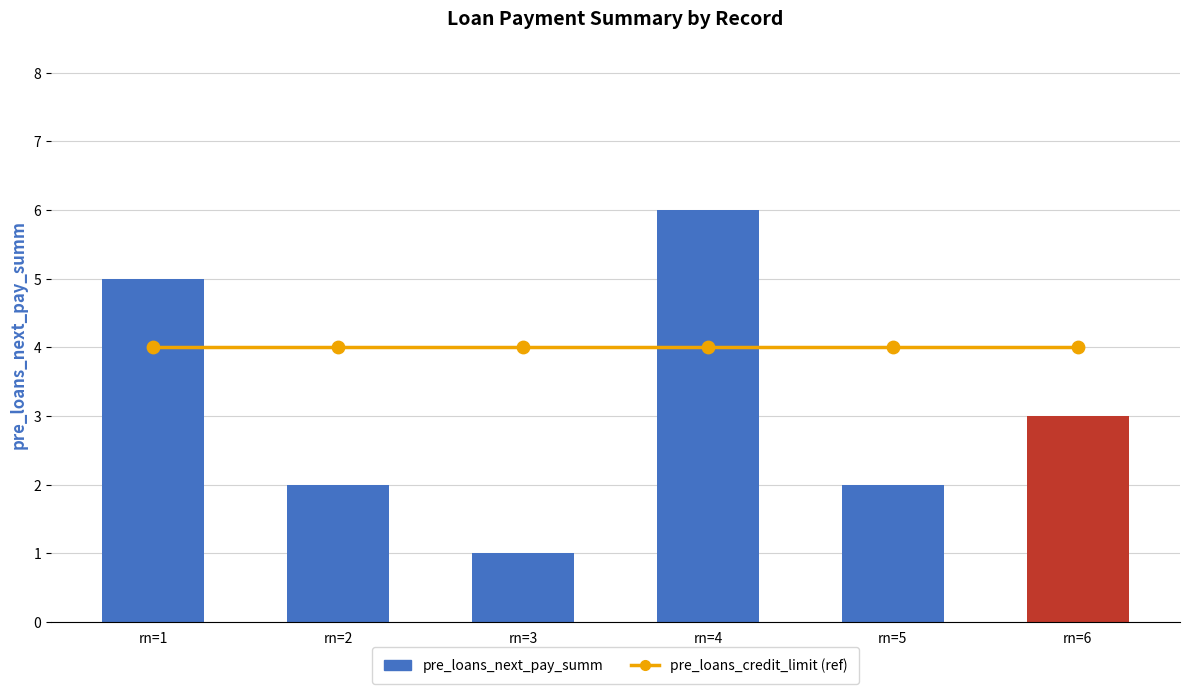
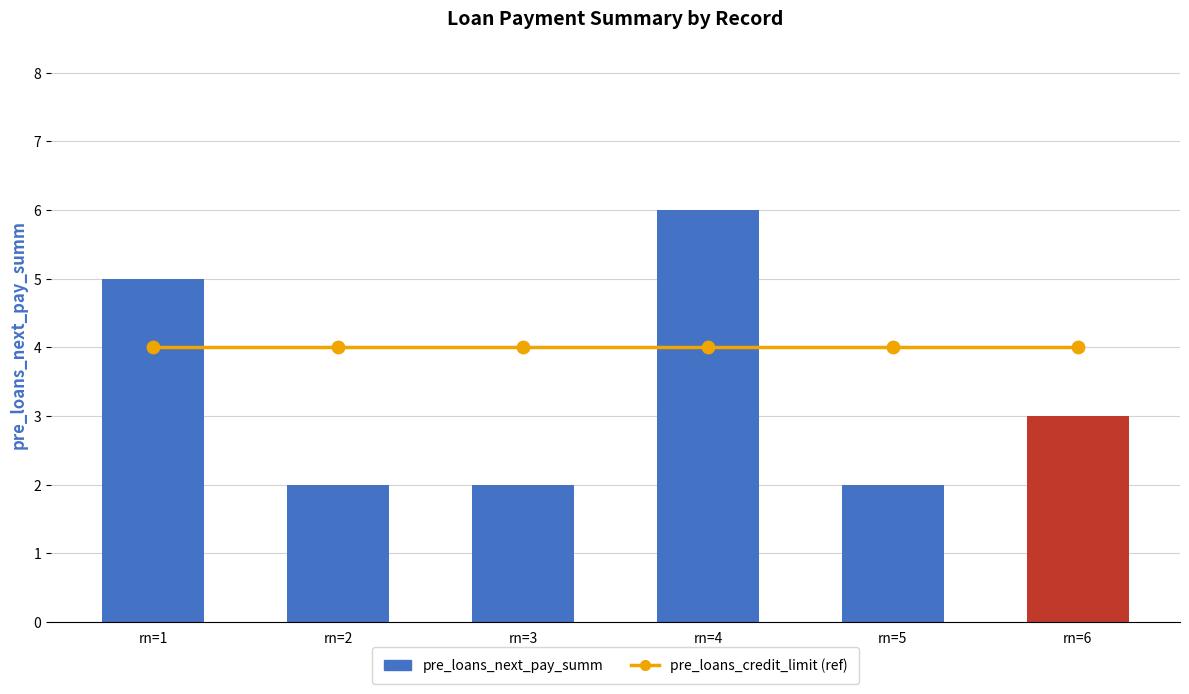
pre_loans_next_pay_summ, rn=3: 1 -> 2
